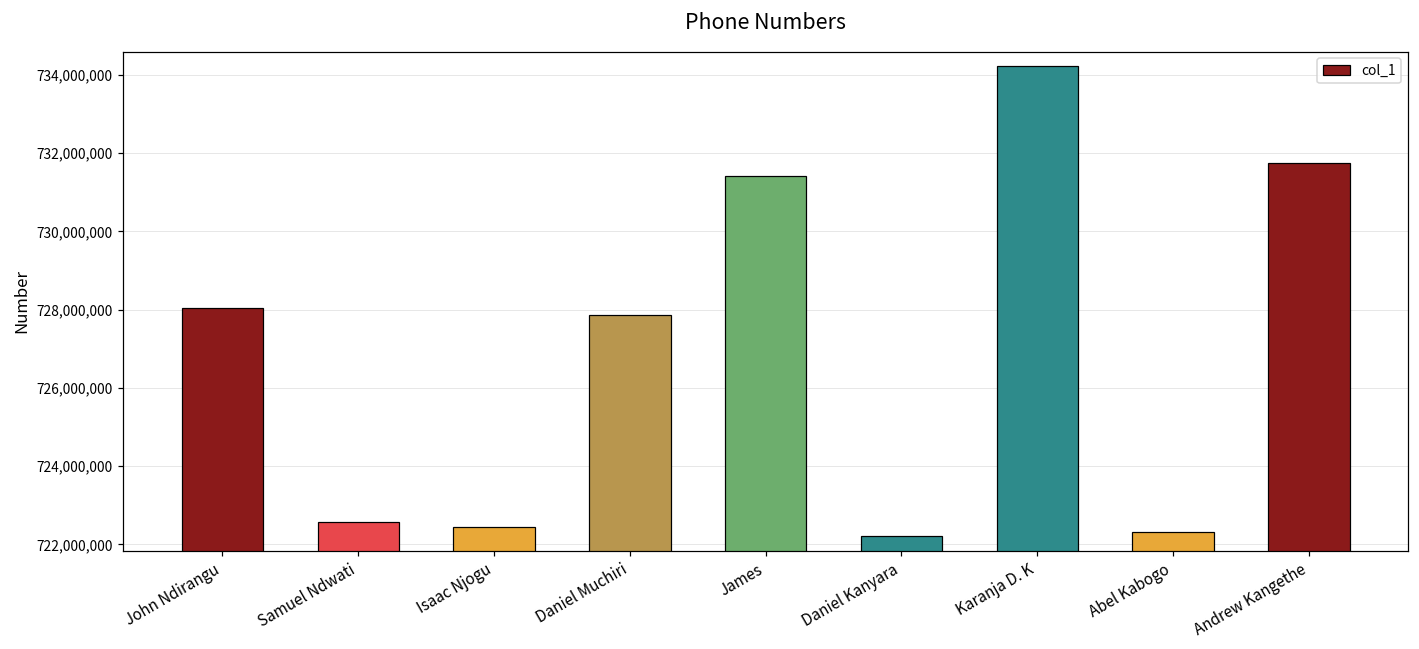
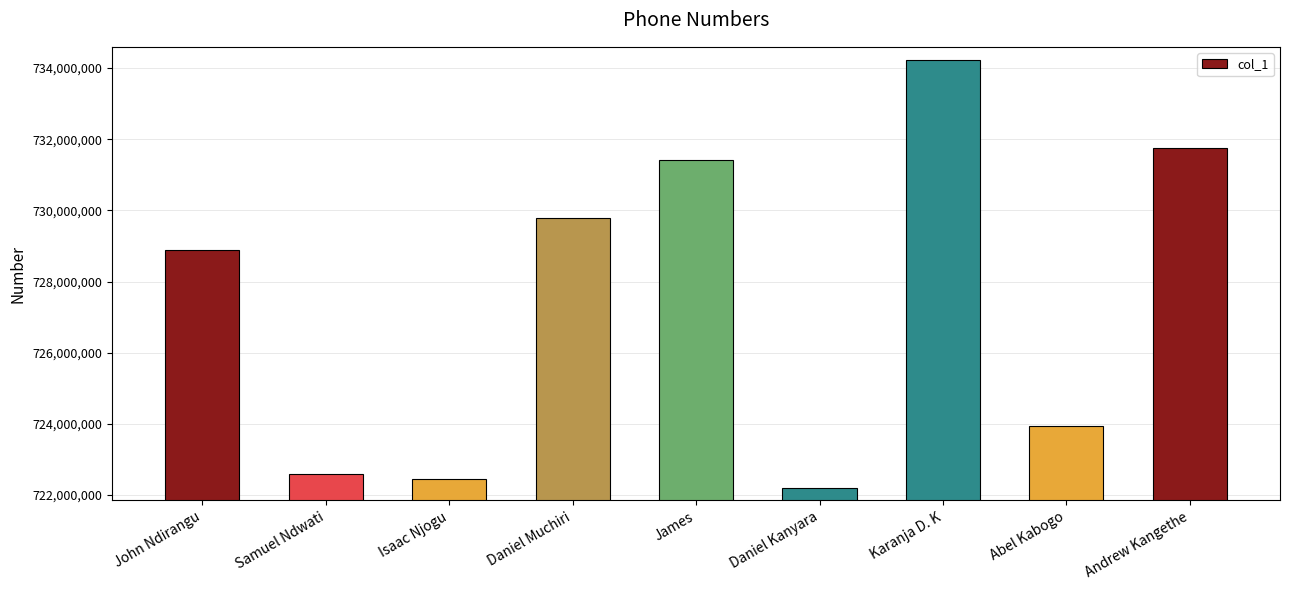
John Ndirangu: 728,000,000 -> 728,900,000
Daniel Muchiri: 727,900,000 -> 729,800,000
Abel Kabogo: 722,300,000 -> 723,900,000
